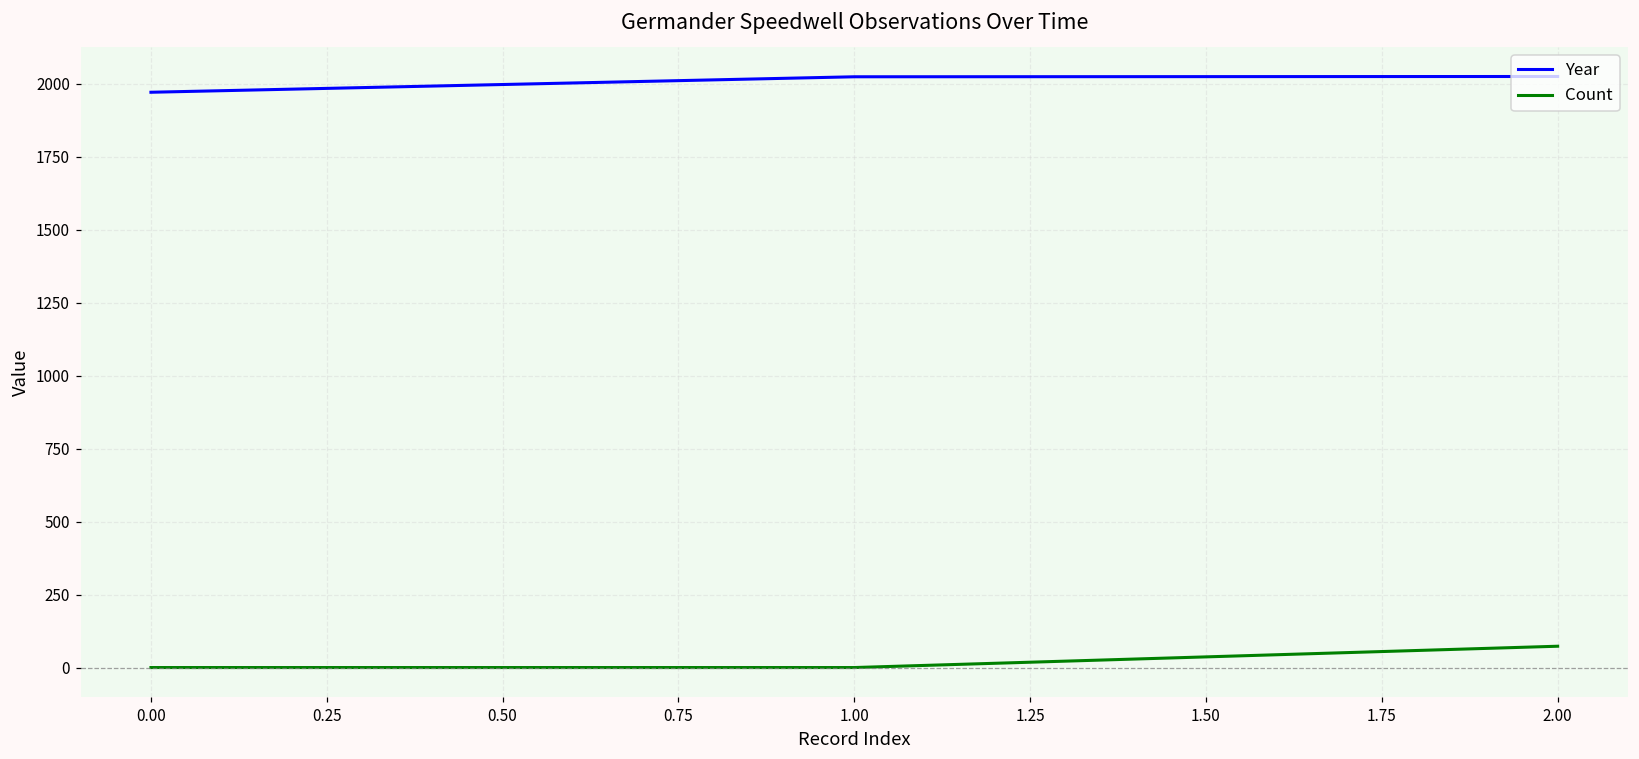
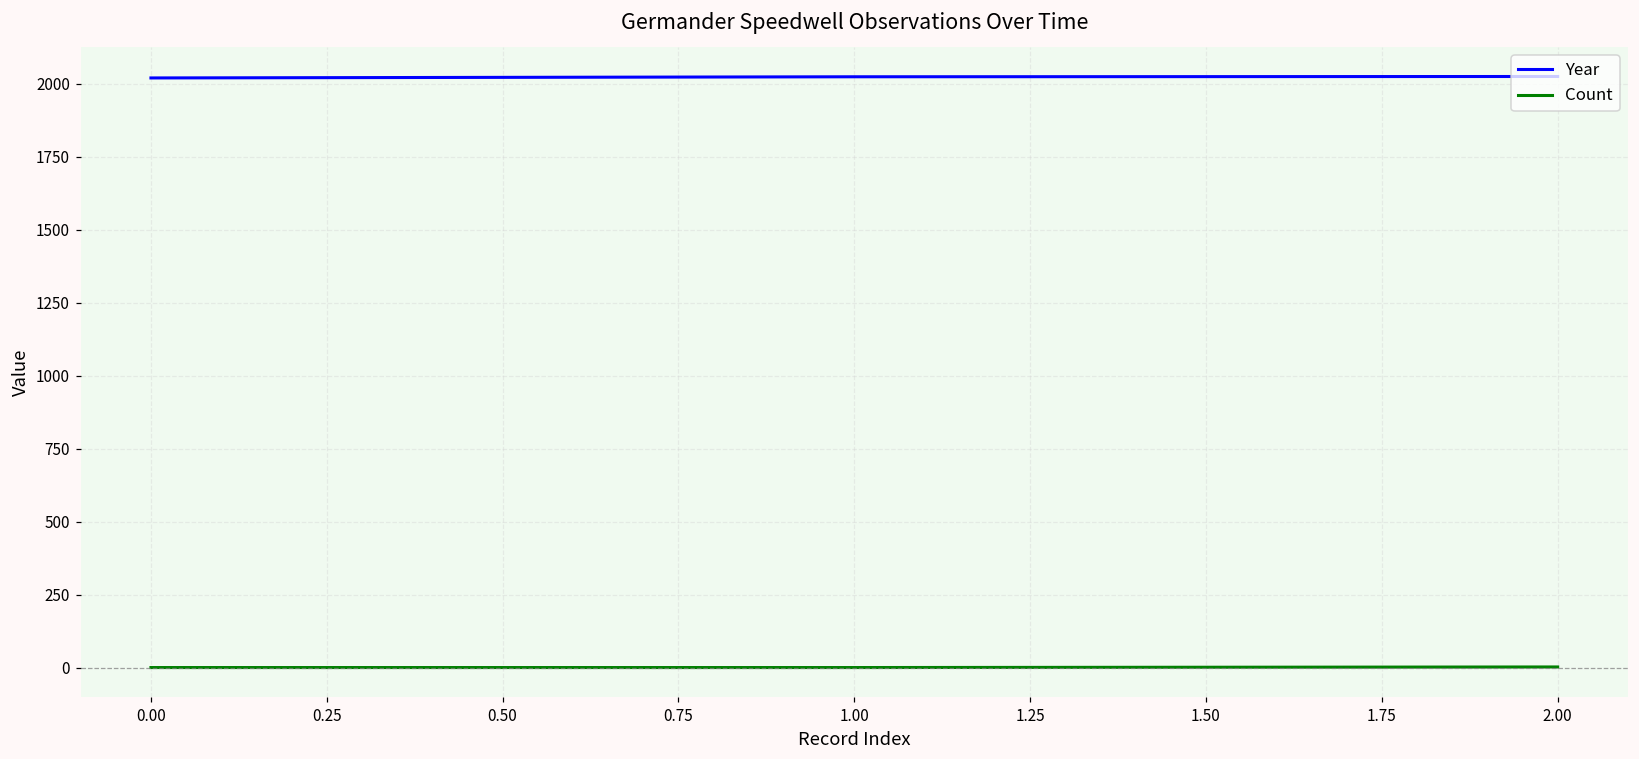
Year, 0.00: 1970 -> 2020
Count, 2.00: 70 -> 0
